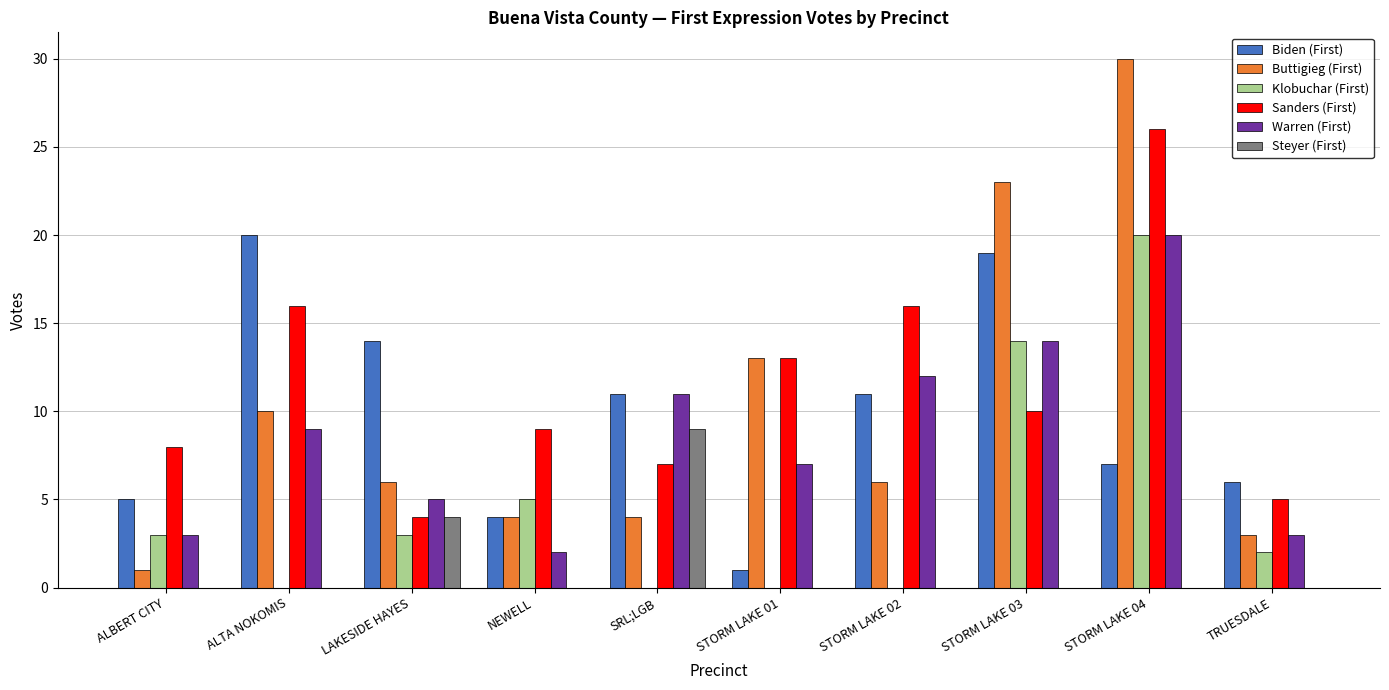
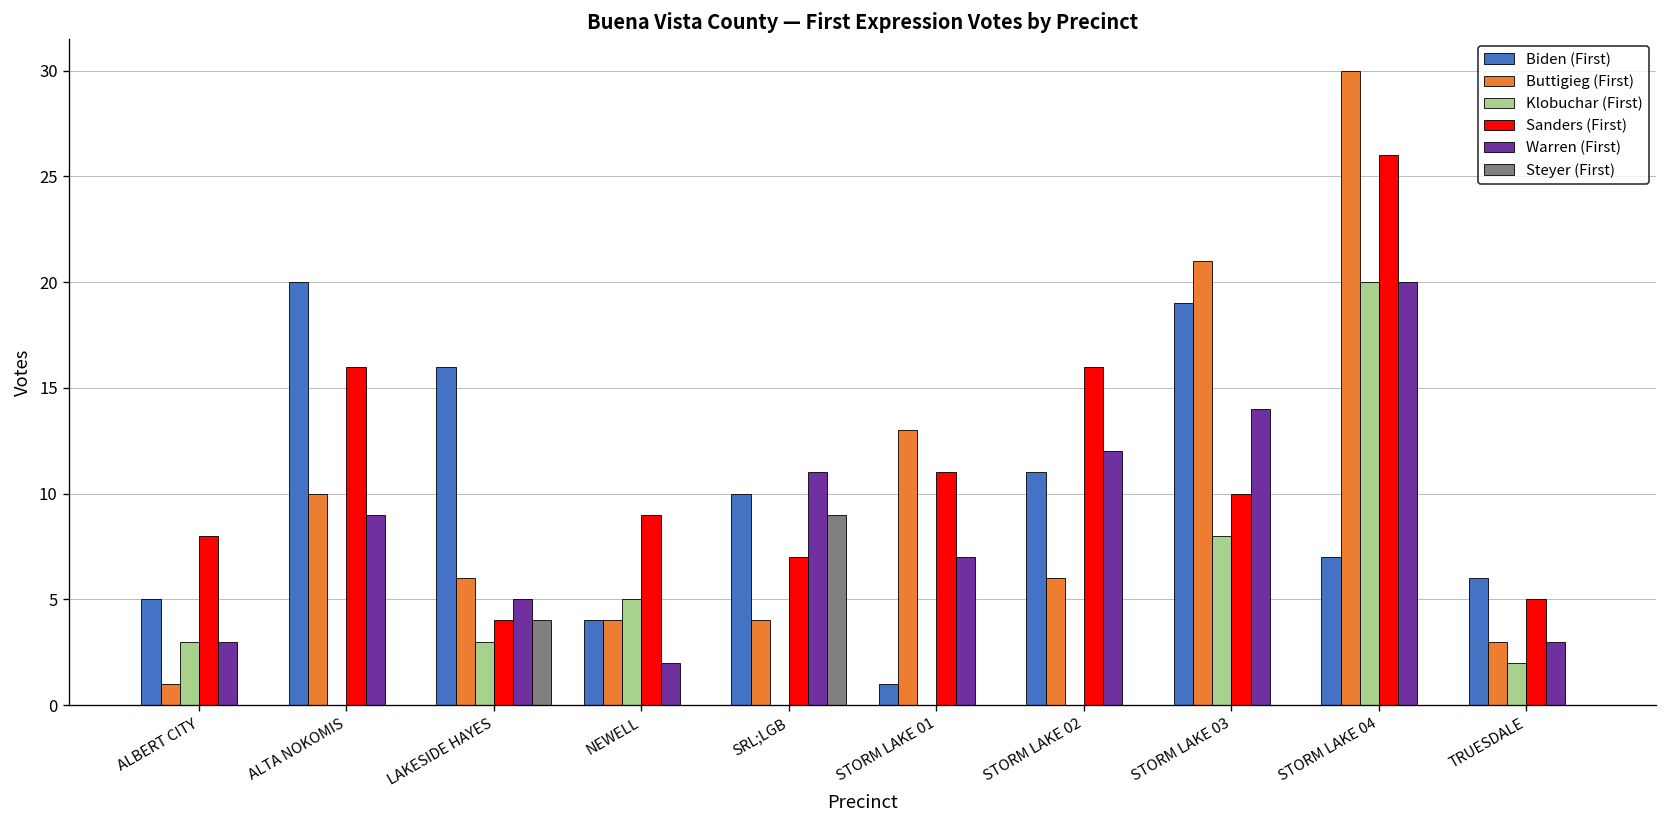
Biden (First), LAKESIDE HAYES: 14 -> 16
Biden (First), SRL;LGB: 11 -> 10
Sanders (First), STORM LAKE 01: 13 -> 11
Buttigieg (First), STORM LAKE 03: 23 -> 21
Klobuchar (First), STORM LAKE 03: 14 -> 8
